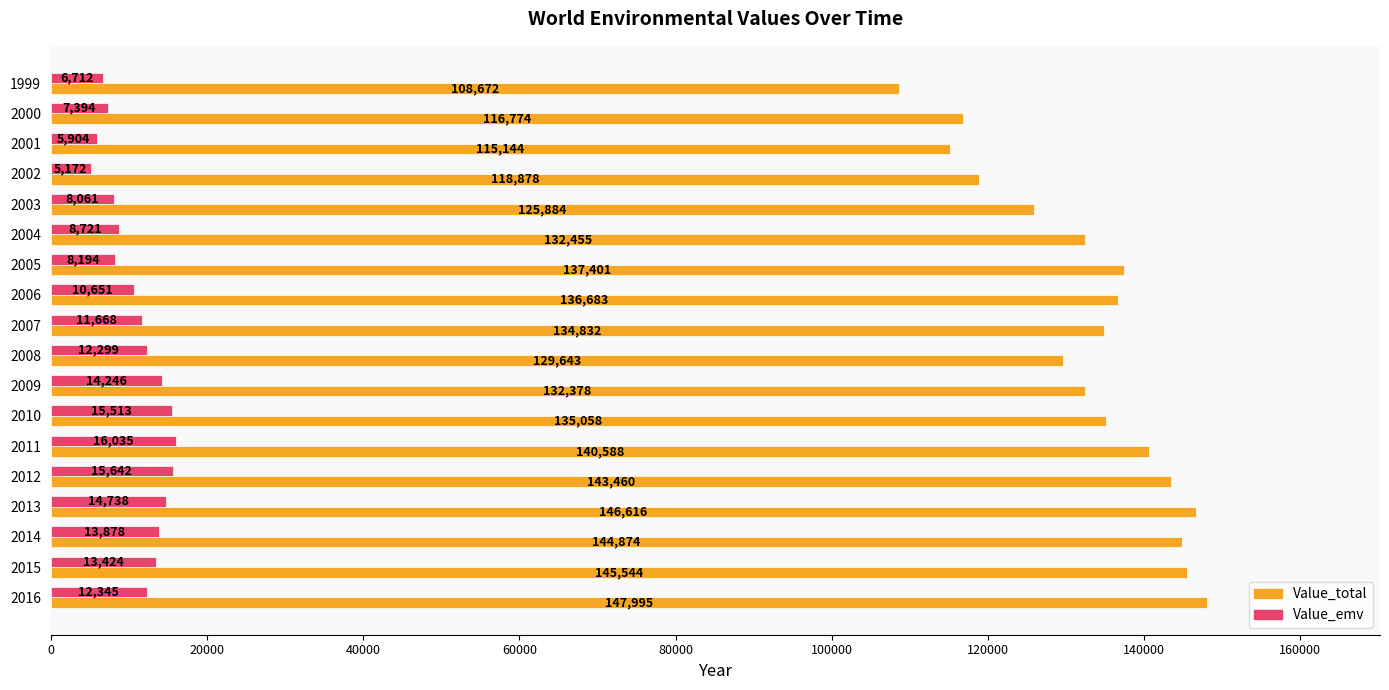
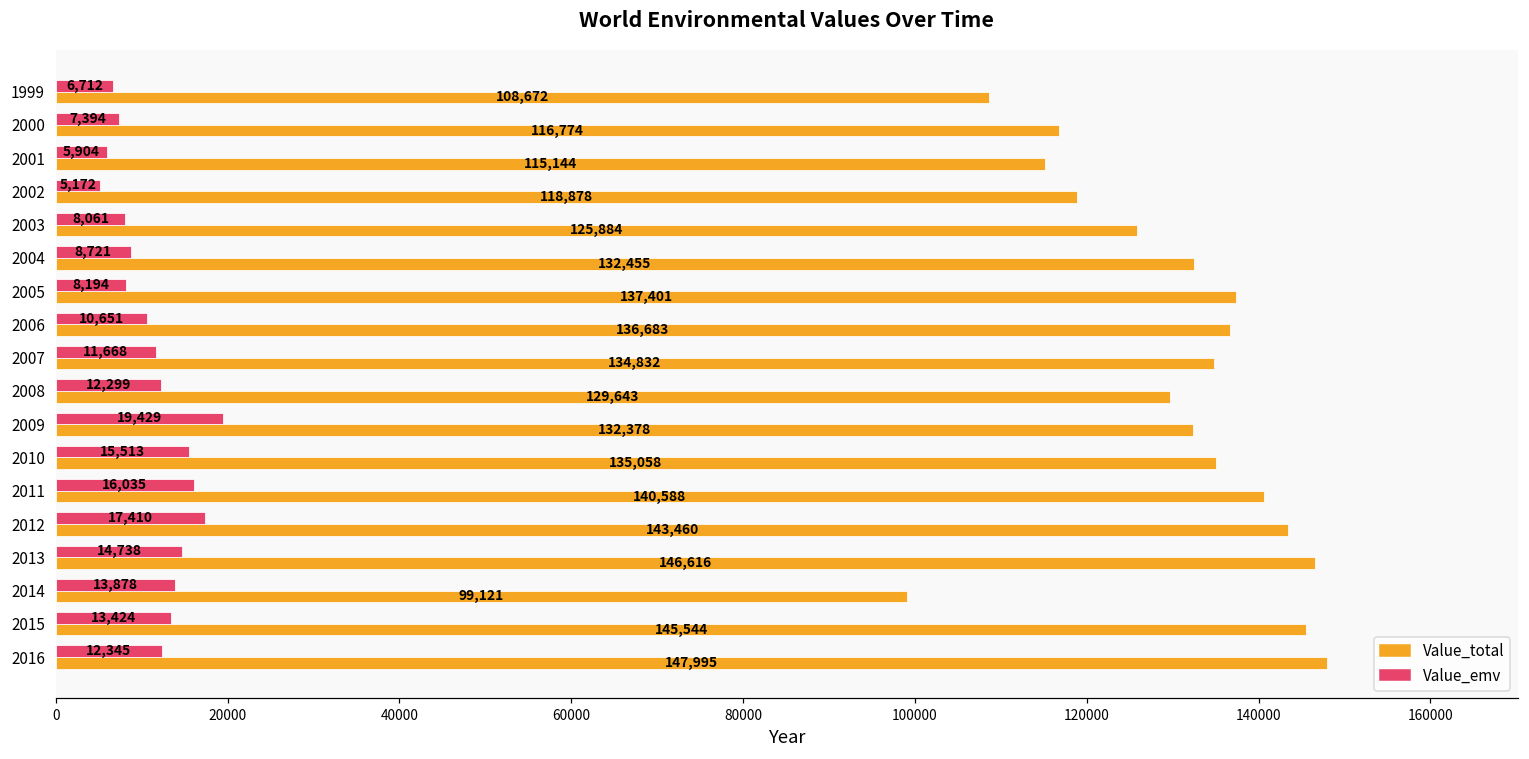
Value_emv, 2009: 14,246 -> 19,429
Value_emv, 2012: 15,642 -> 17,410
Value_total, 2014: 144,874 -> 99,121
